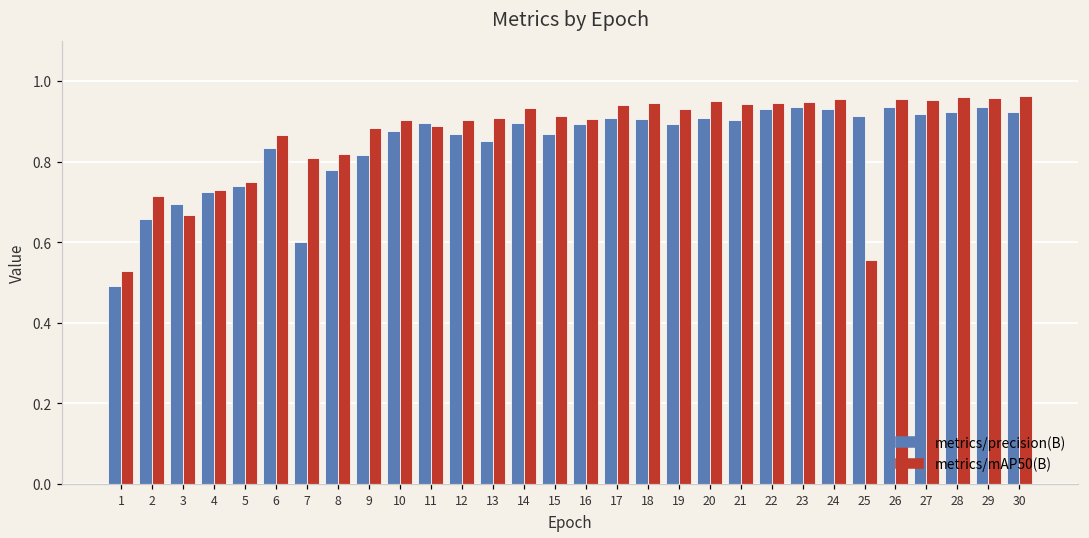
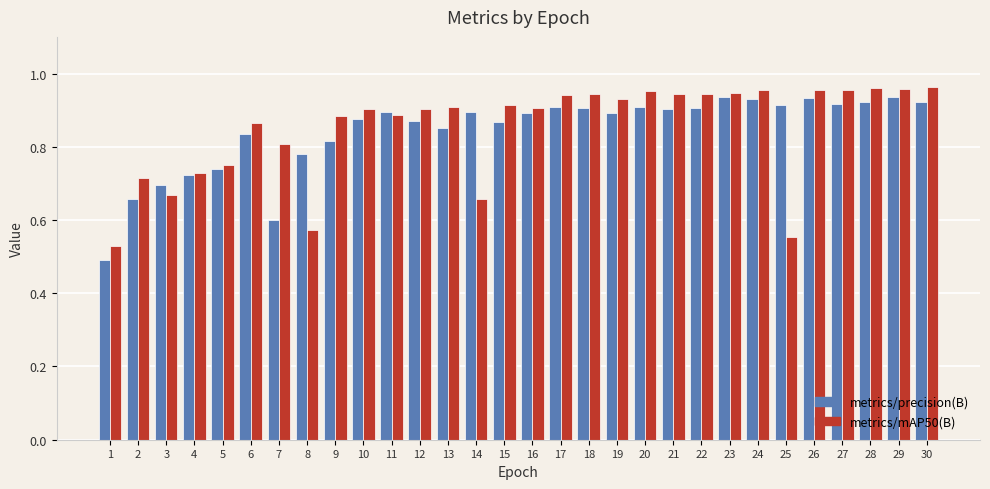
metrics/mAP50(B), 8: 0.82 -> 0.57
metrics/mAP50(B), 14: 0.93 -> 0.66
metrics/precision(B), 22: 0.93 -> 0.91
